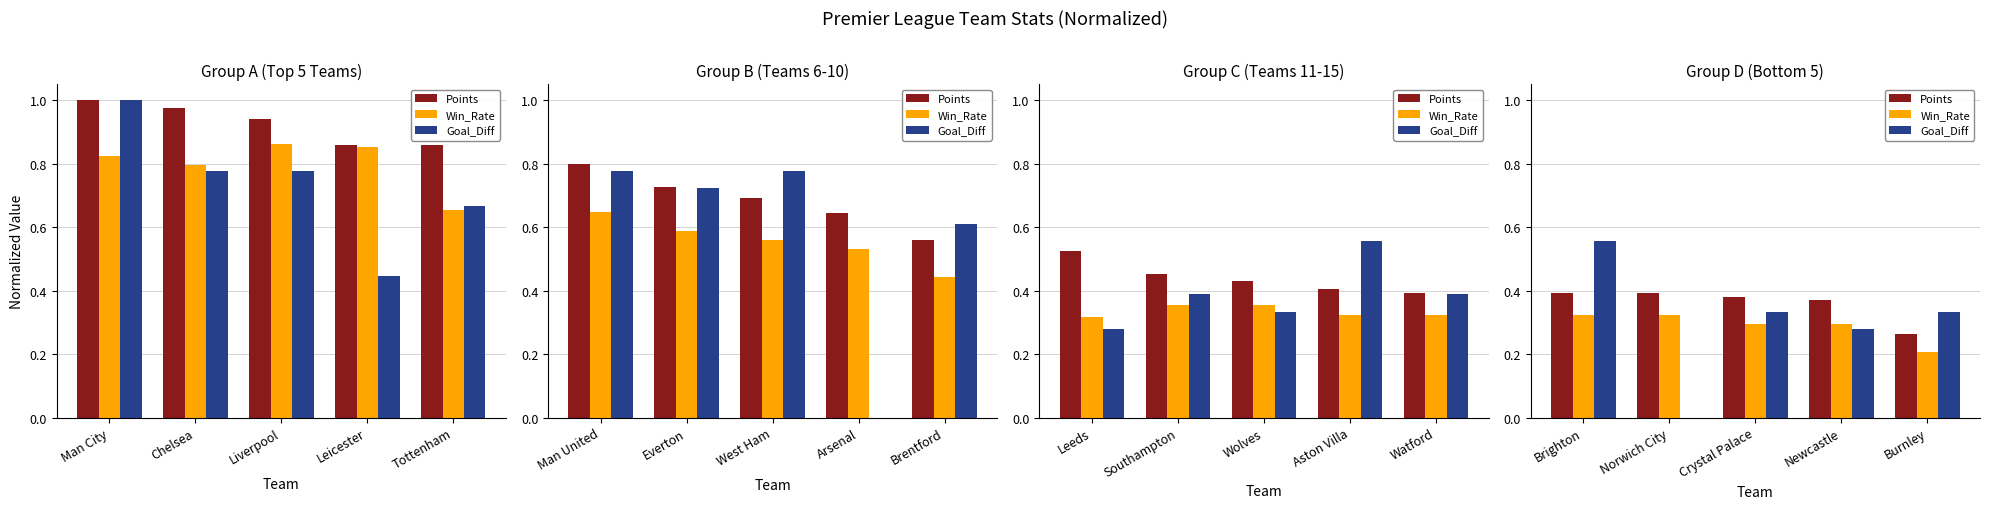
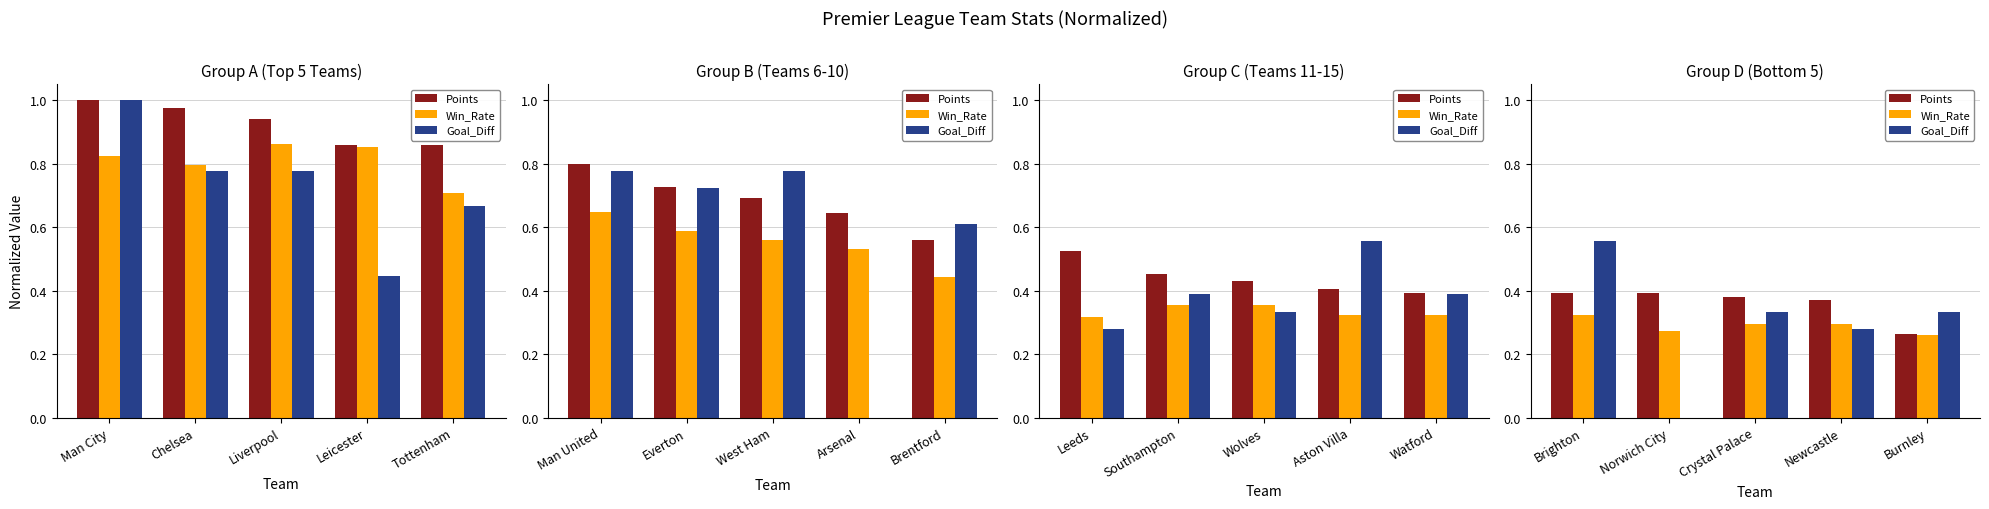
Group A (Top 5 Teams), Win_Rate, Tottenham: 0.65 -> 0.71
Group D (Bottom 5), Win_Rate, Norwich City: 0.32 -> 0.27
Group D (Bottom 5), Win_Rate, Burnley: 0.21 -> 0.26
